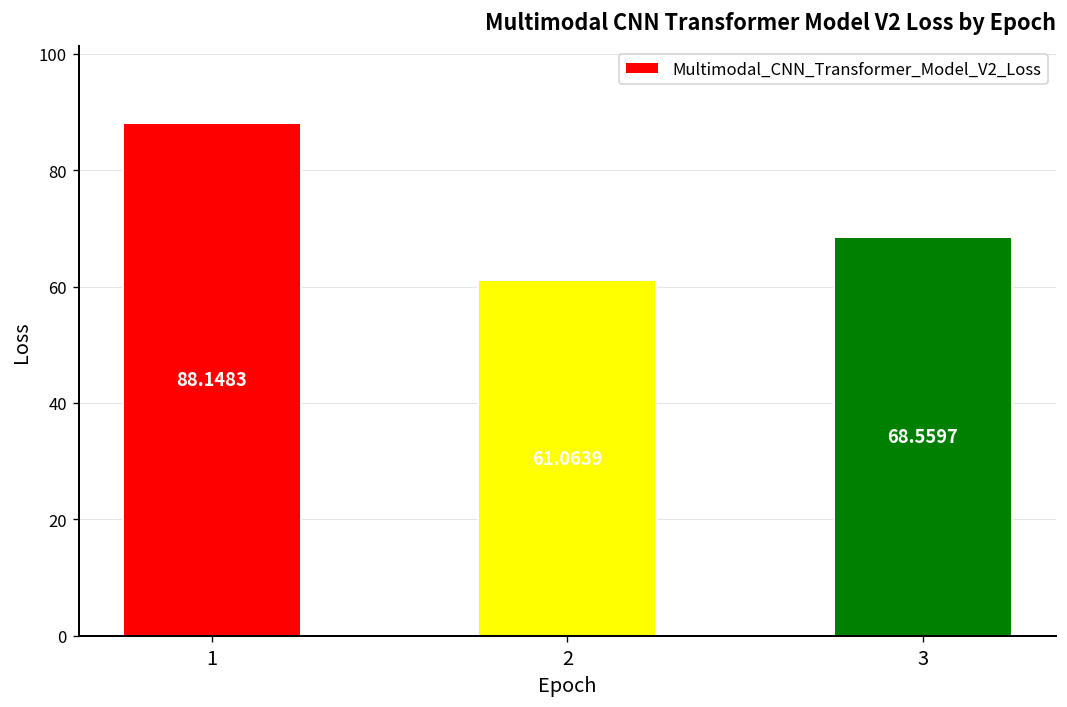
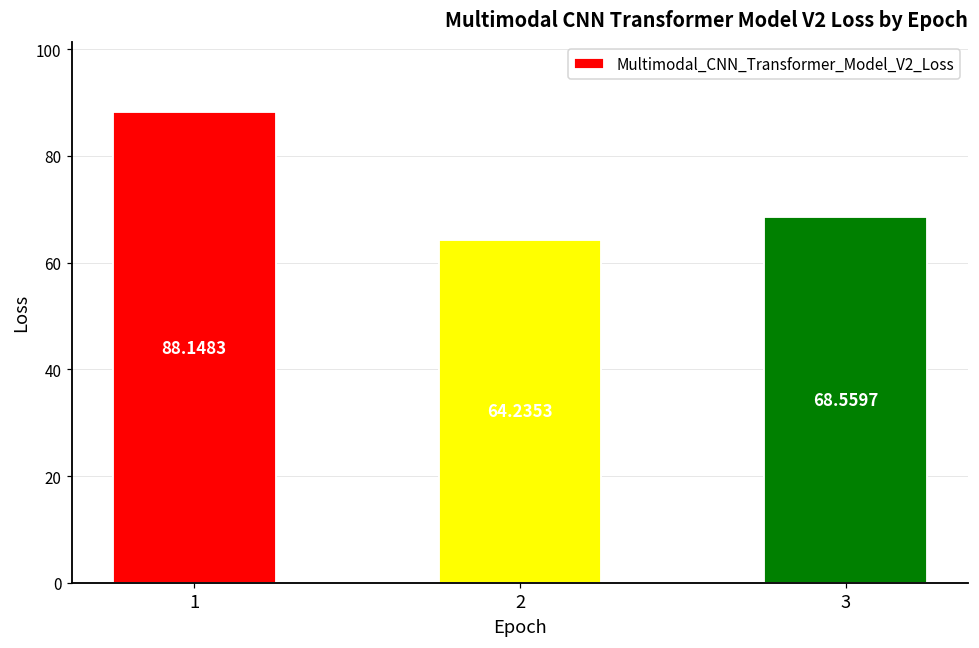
2: 61.0639 -> 64.2353
